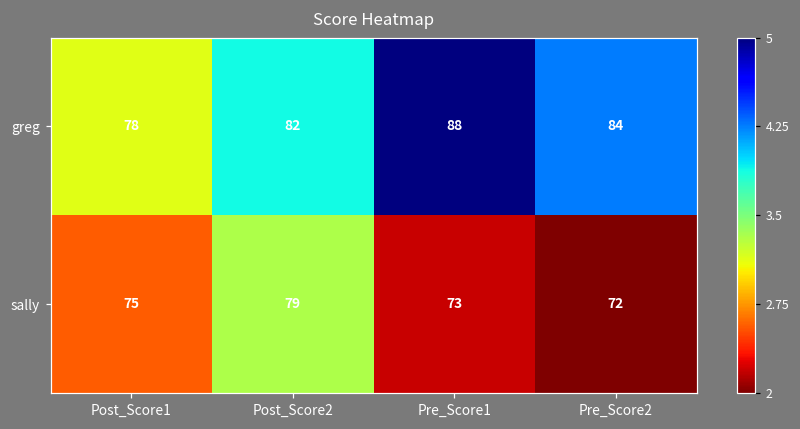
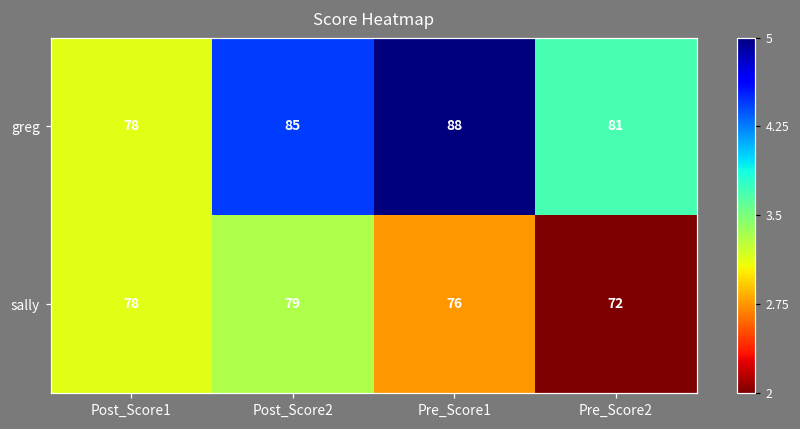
greg, Post_Score2: 82 -> 85
greg, Pre_Score2: 84 -> 81
sally, Post_Score1: 75 -> 78
sally, Pre_Score1: 73 -> 76
